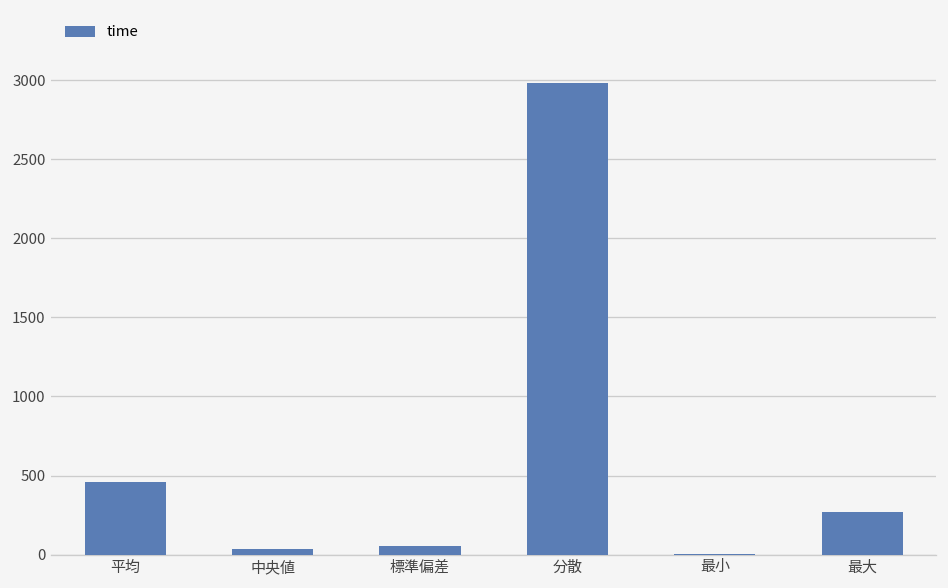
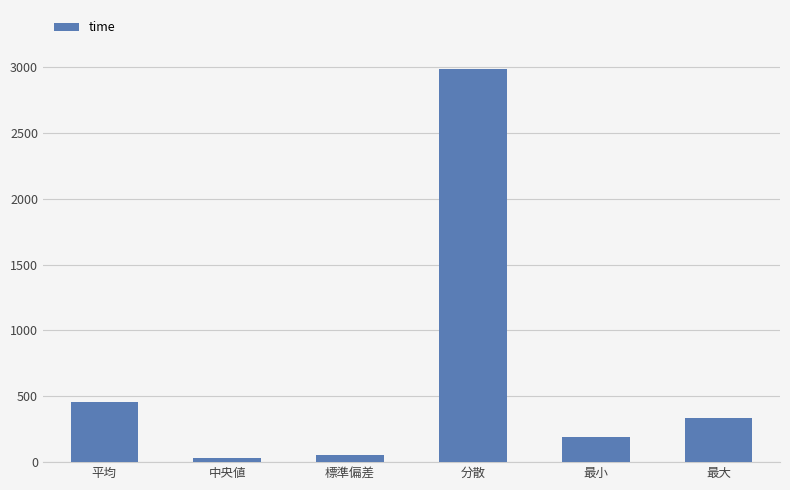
最小: 10 -> 190
最大: 270 -> 340
